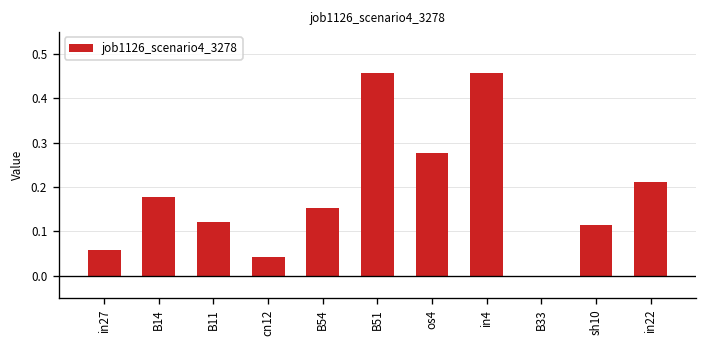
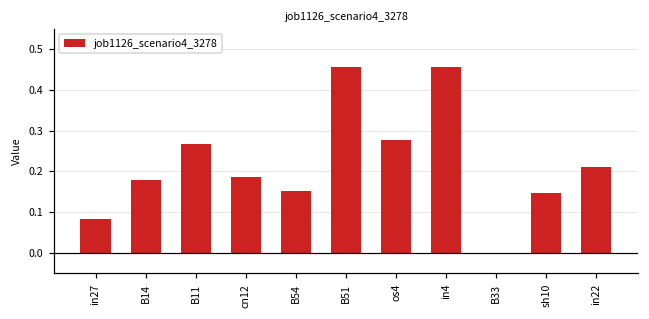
in27: 0.06 -> 0.08
B11: 0.12 -> 0.27
cn12: 0.04 -> 0.19
sh10: 0.11 -> 0.15
